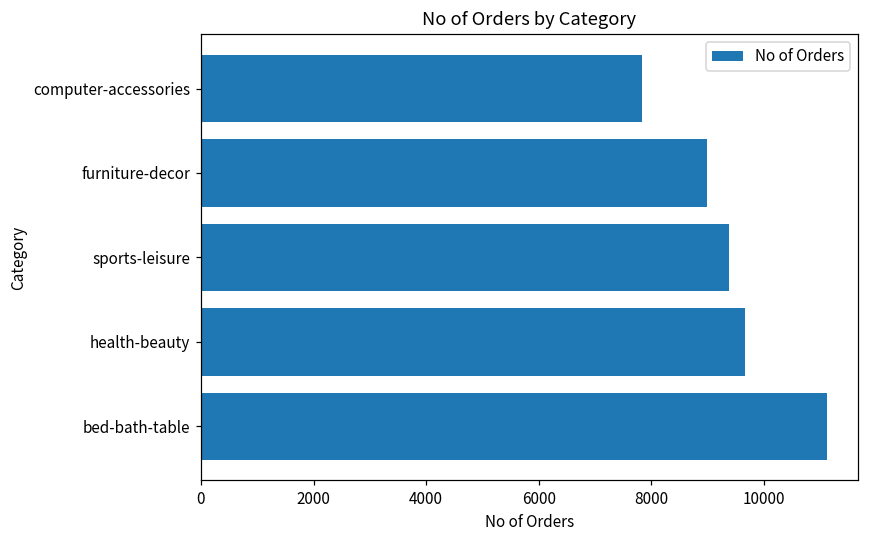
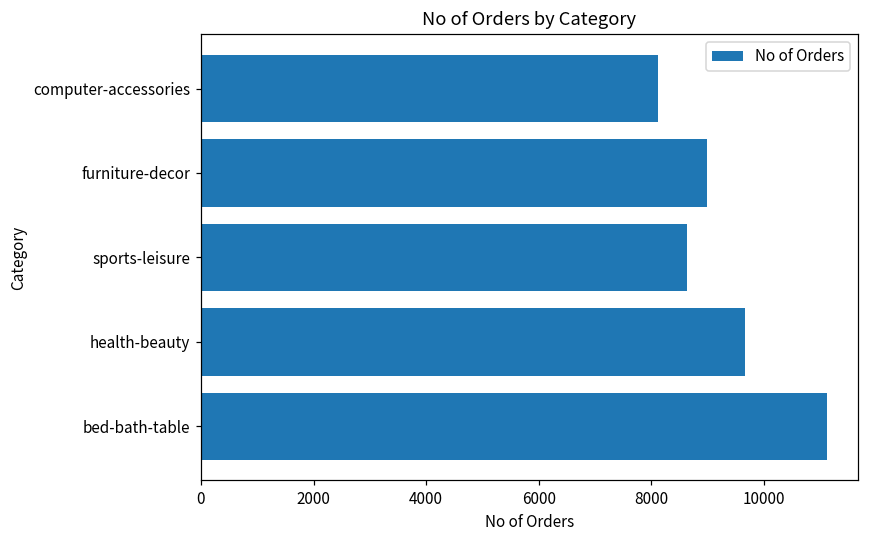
computer-accessories: 7800 -> 8100
sports-leisure: 9400 -> 8600
